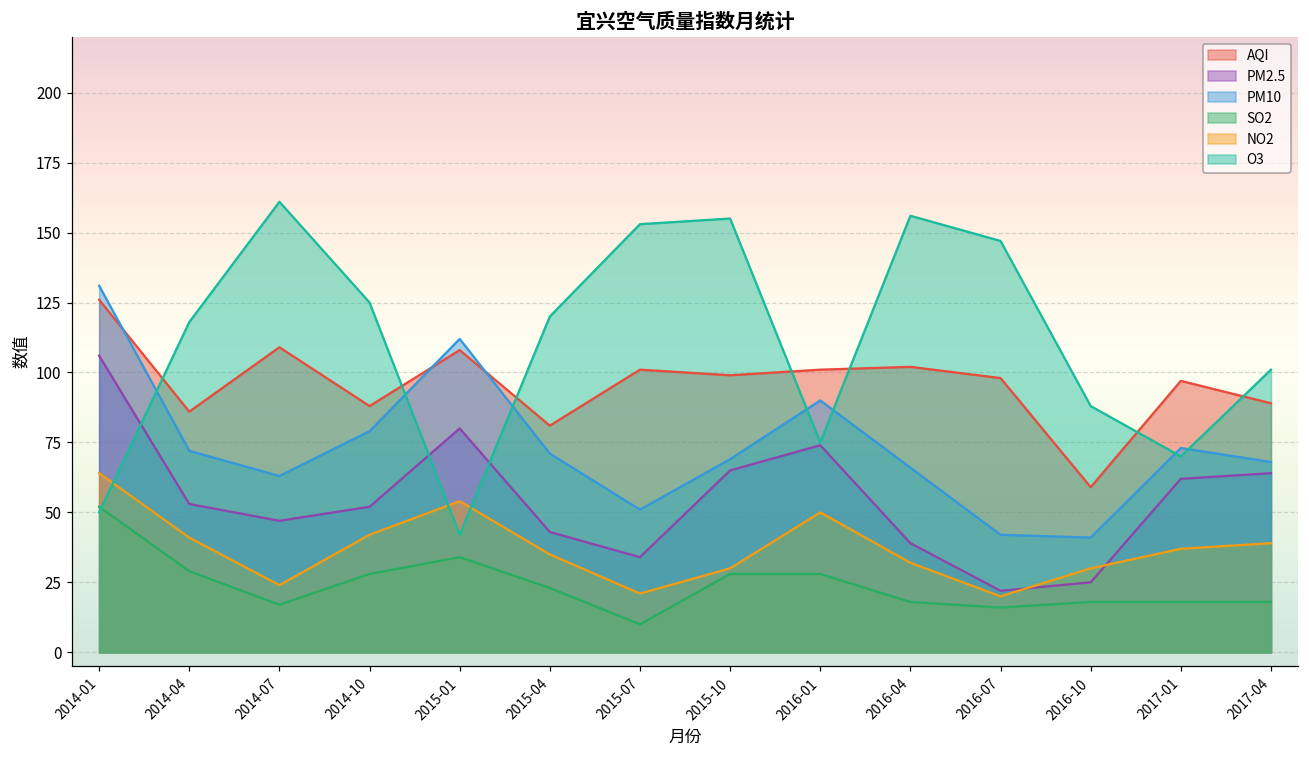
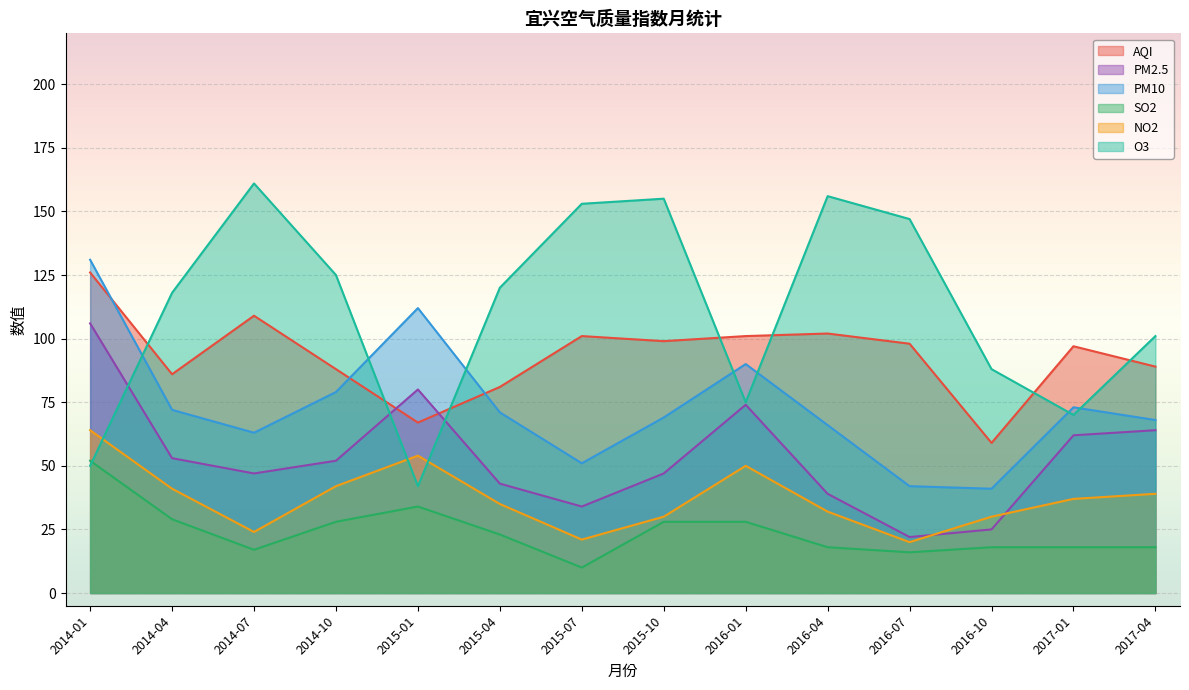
AQI, 2015-01: 108 -> 67
PM2.5, 2015-10: 65 -> 47
